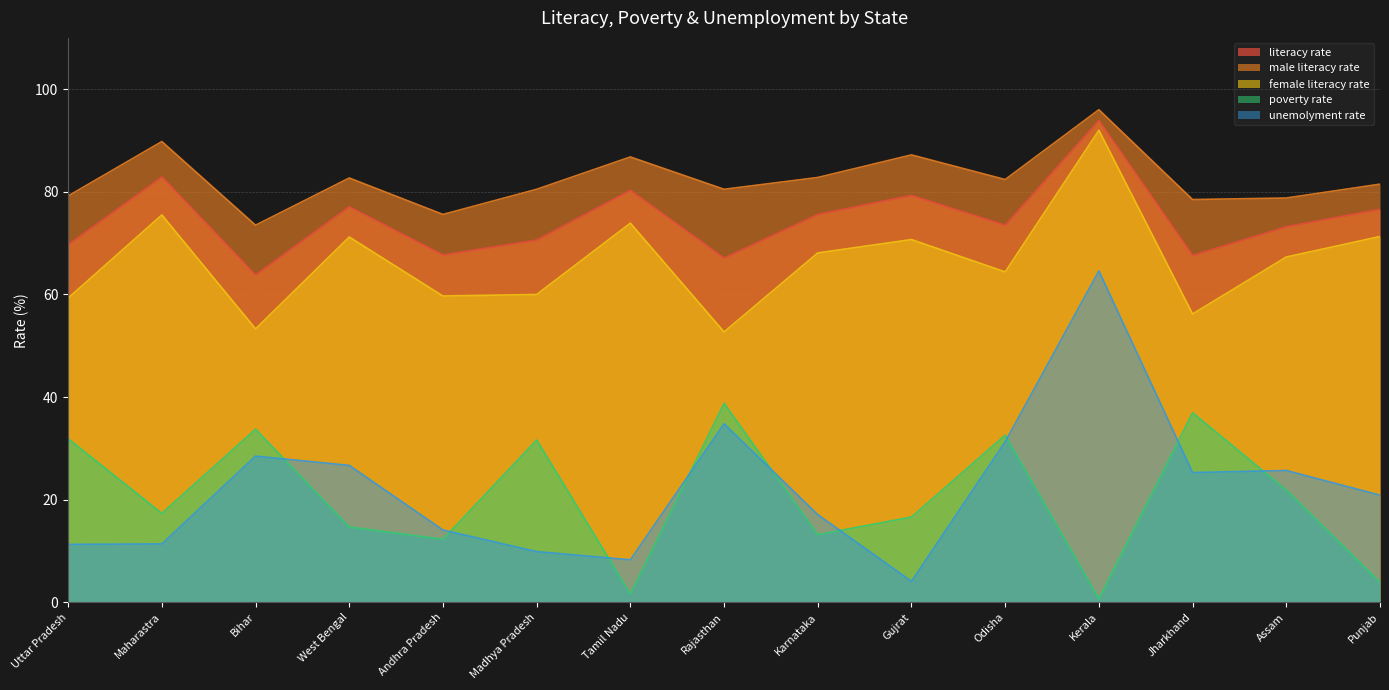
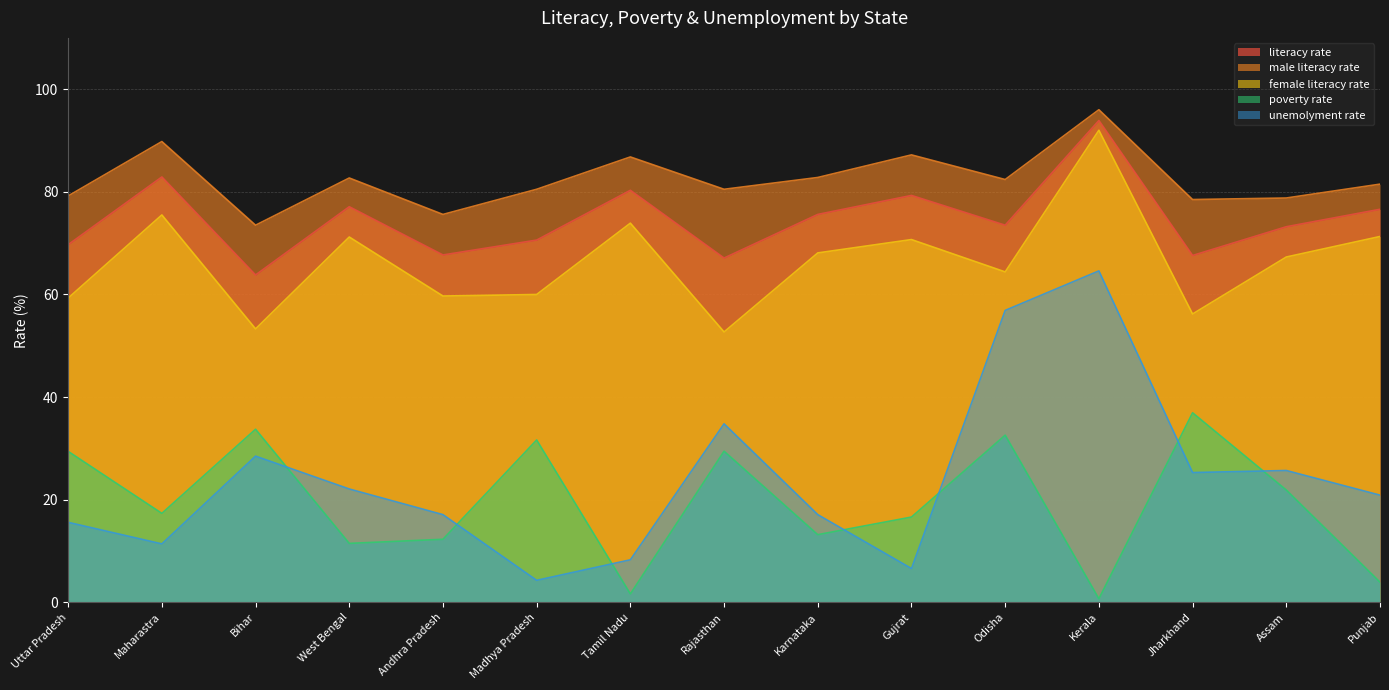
poverty rate, Uttar Pradesh: 32 -> 29
unemolyment rate, Uttar Pradesh: 11 -> 16
poverty rate, West Bengal: 15 -> 12
unemolyment rate, West Bengal: 27 -> 22
unemolyment rate, Andhra Pradesh: 14 -> 17
unemolyment rate, Madhya Pradesh: 10 -> 4
poverty rate, Rajasthan: 39 -> 29
unemolyment rate, Gujrat: 4 -> 7
unemolyment rate, Odisha: 31 -> 57
